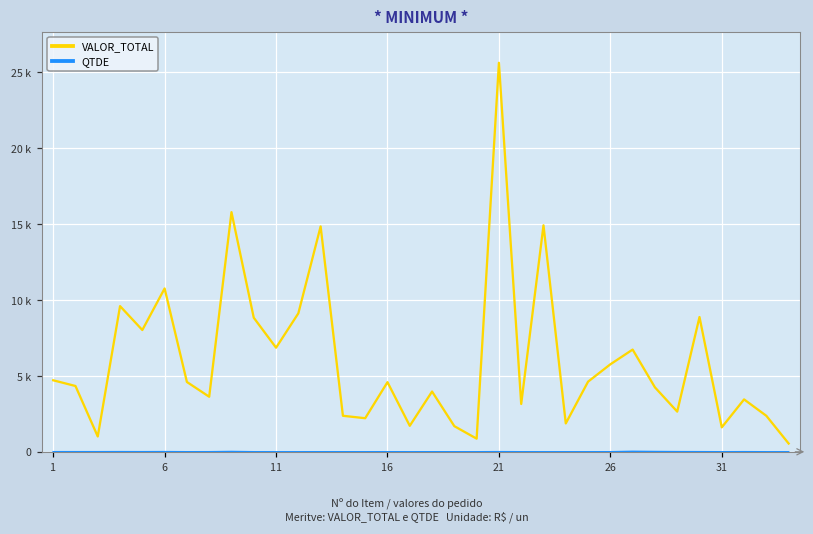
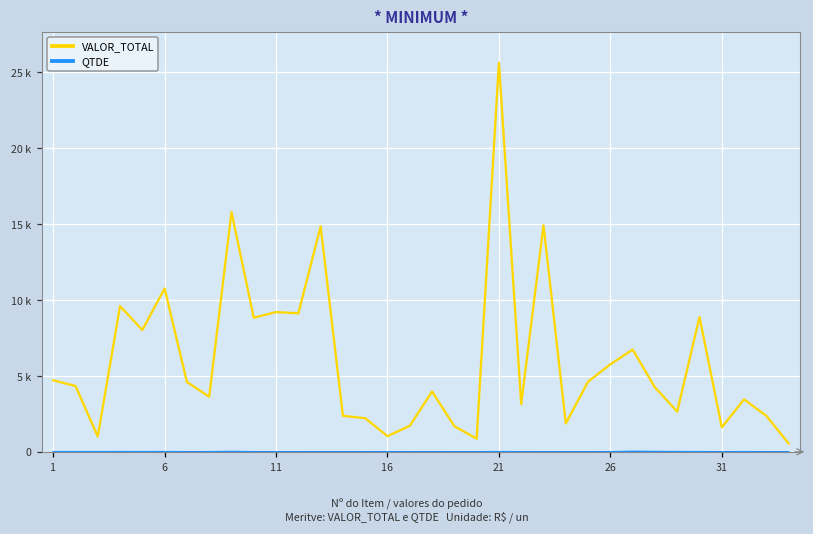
VALOR_TOTAL, 11: 6900 -> 9200
VALOR_TOTAL, 16: 4600 -> 1000
